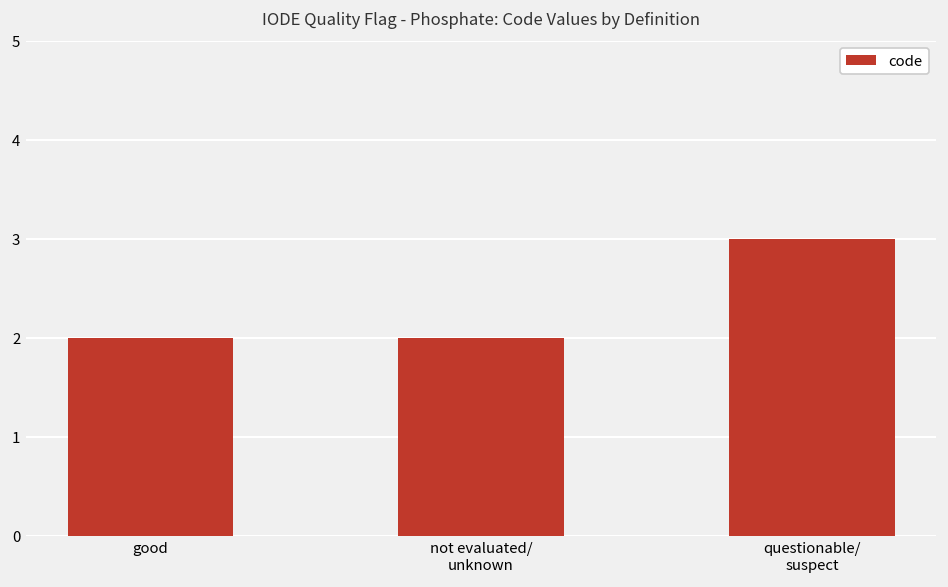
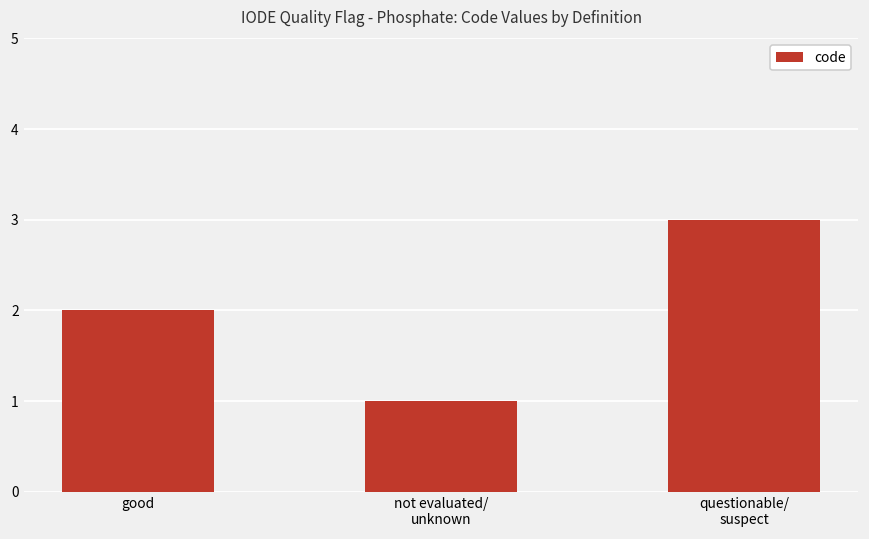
not evaluated/ unknown: 2 -> 1
